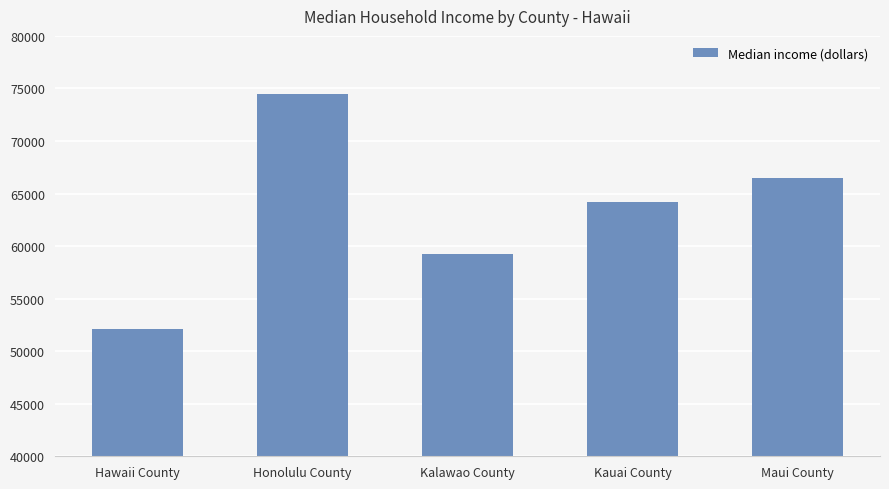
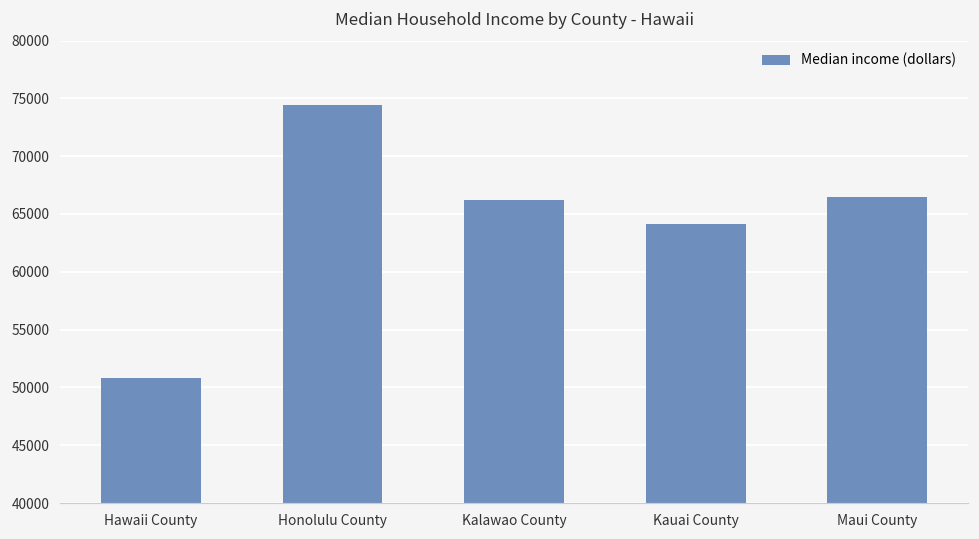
Hawaii County: 52100 -> 50900
Kalawao County: 59200 -> 66300
